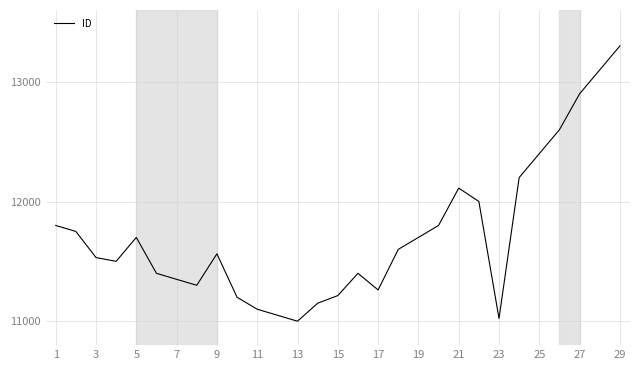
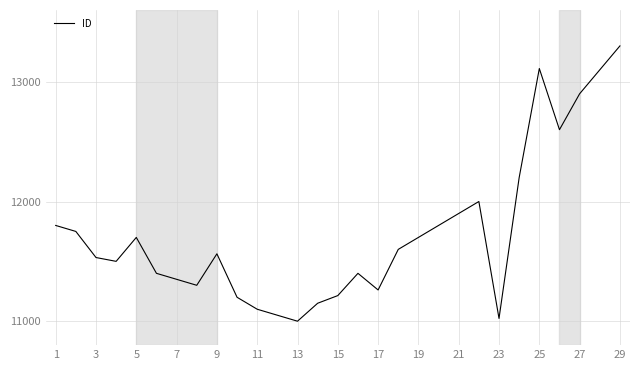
21: 12110 -> 11900
25: 12400 -> 13110
